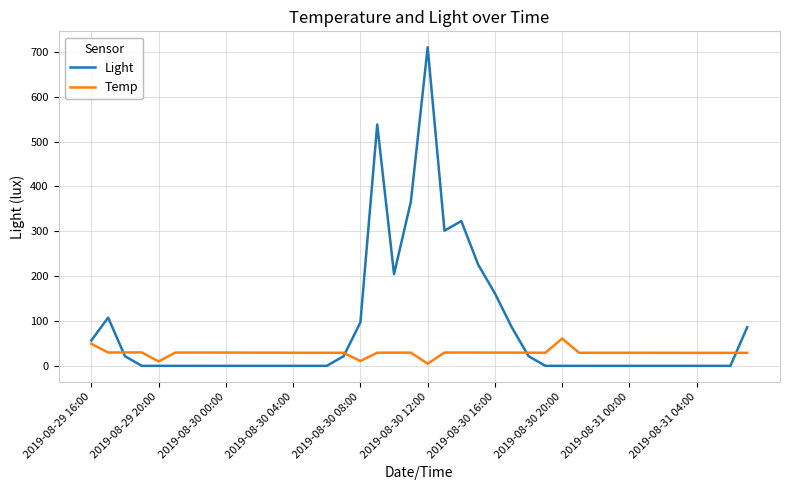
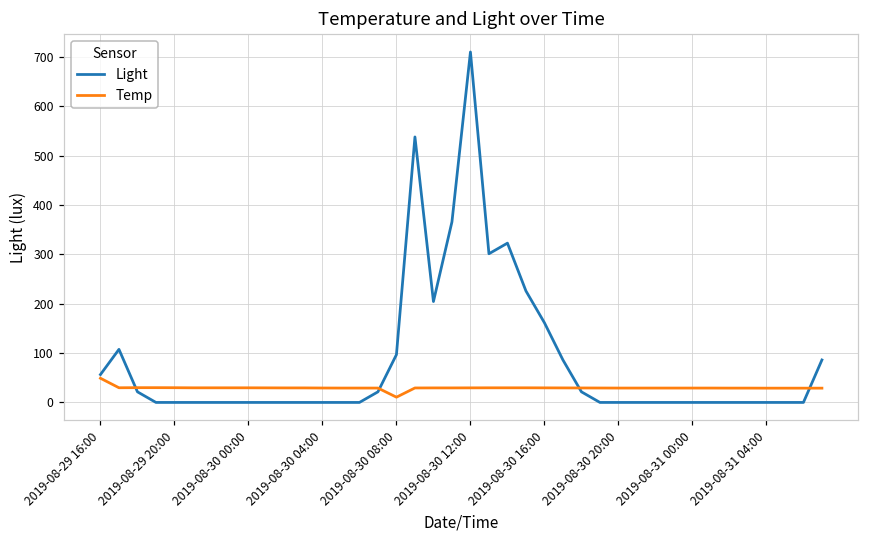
Temp, 2019-08-29 20:00: 10 -> 30
Temp, 2019-08-30 12:00: 0 -> 30
Temp, 2019-08-30 20:00: 60 -> 30
